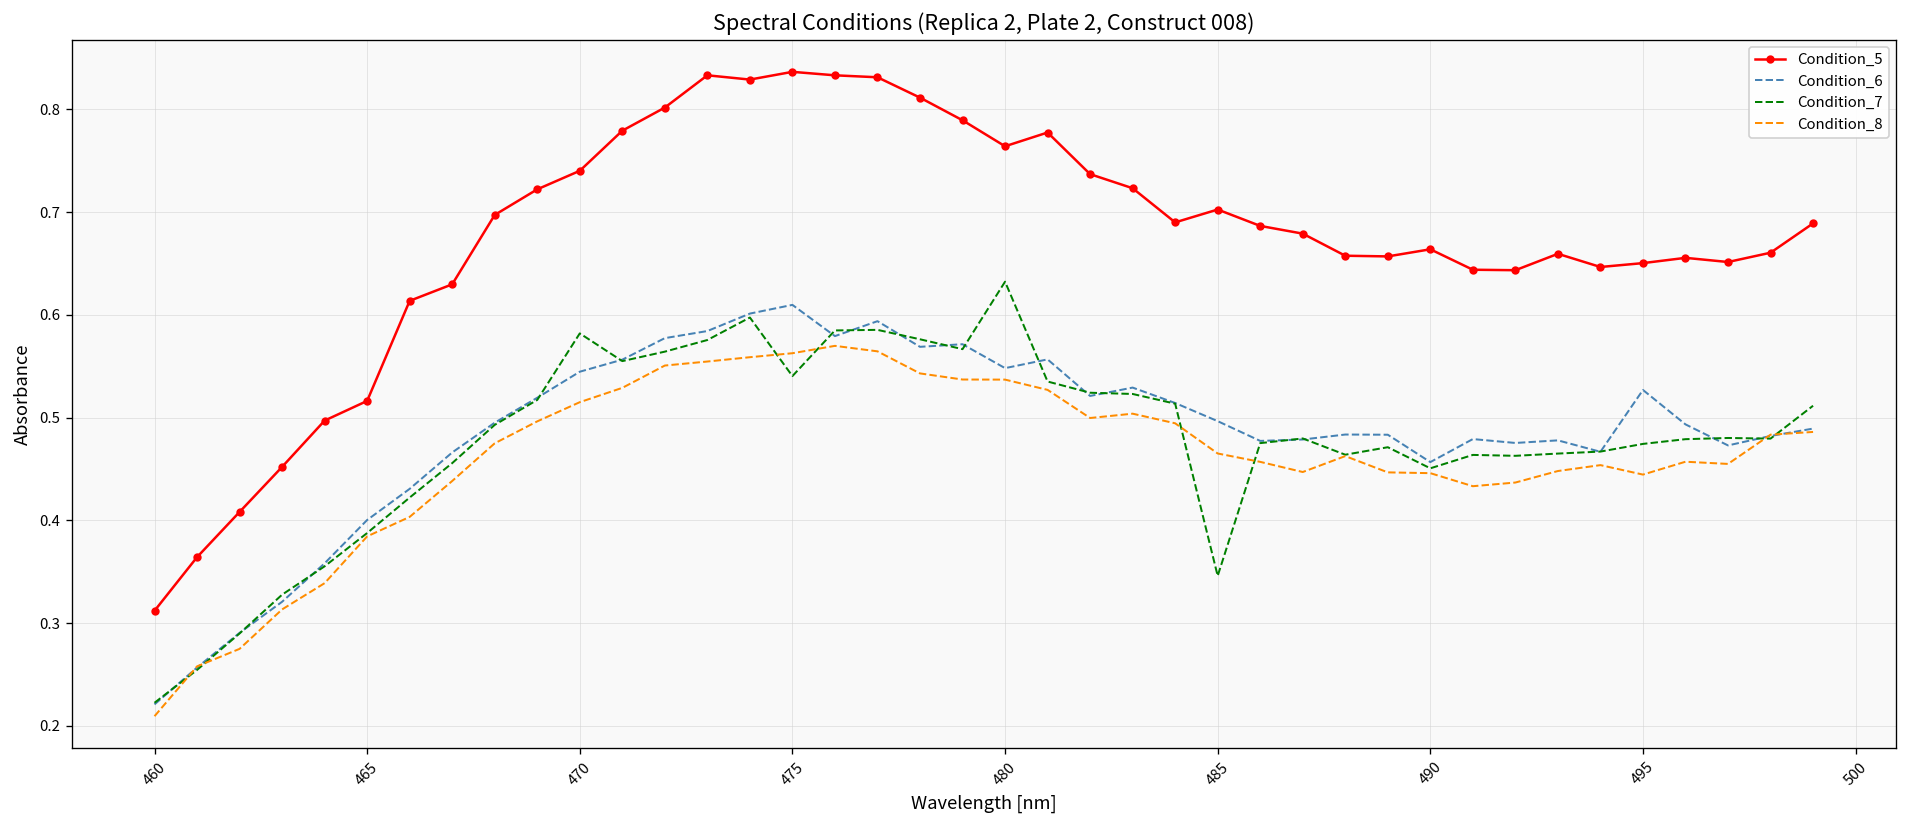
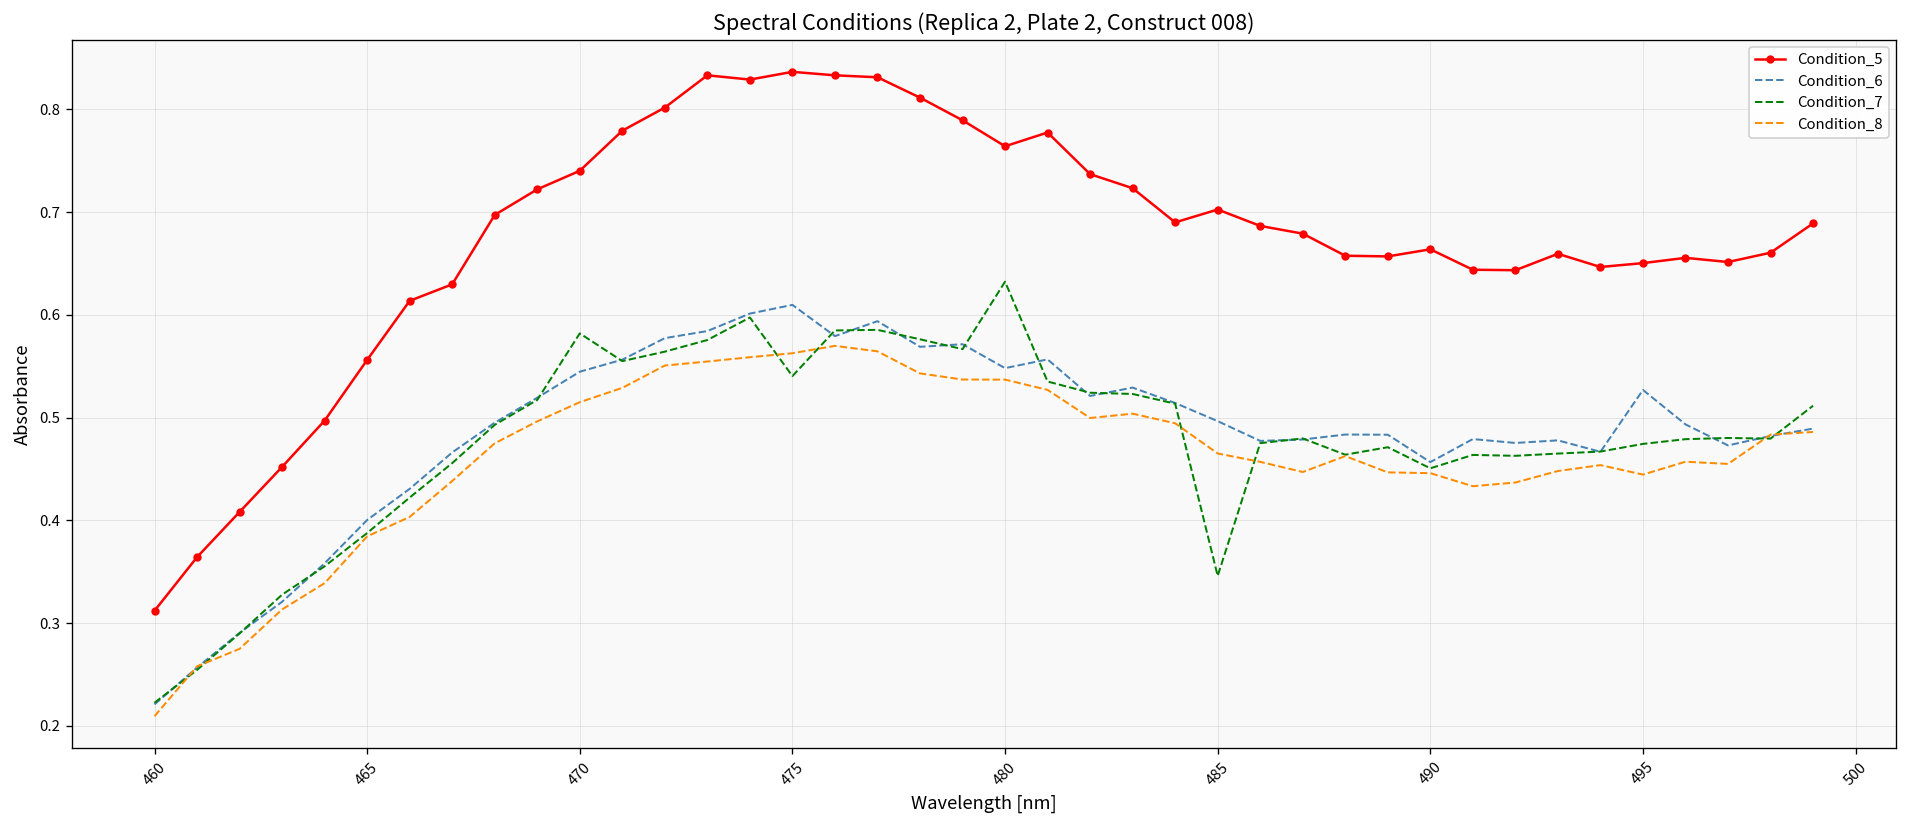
Condition_5, 465: 0.52 -> 0.56
